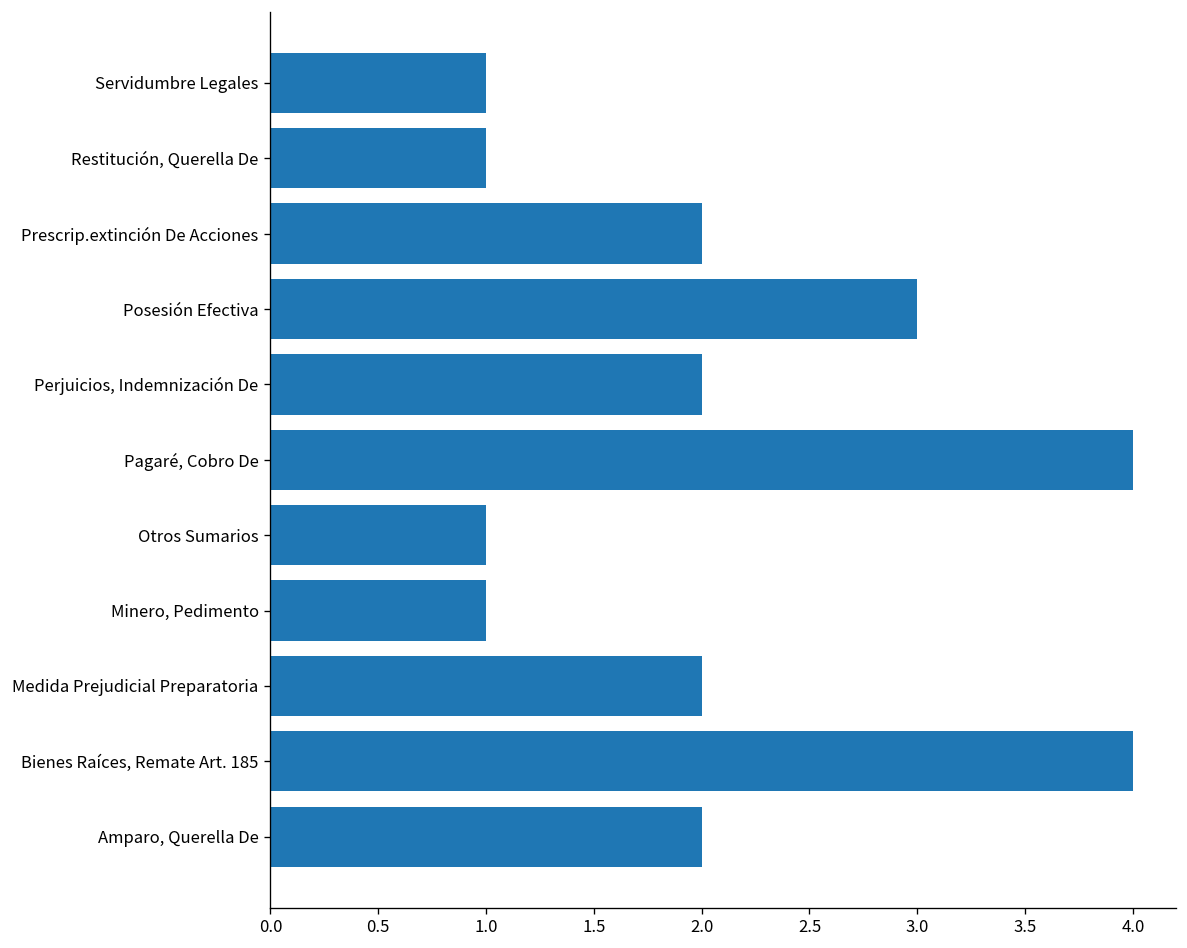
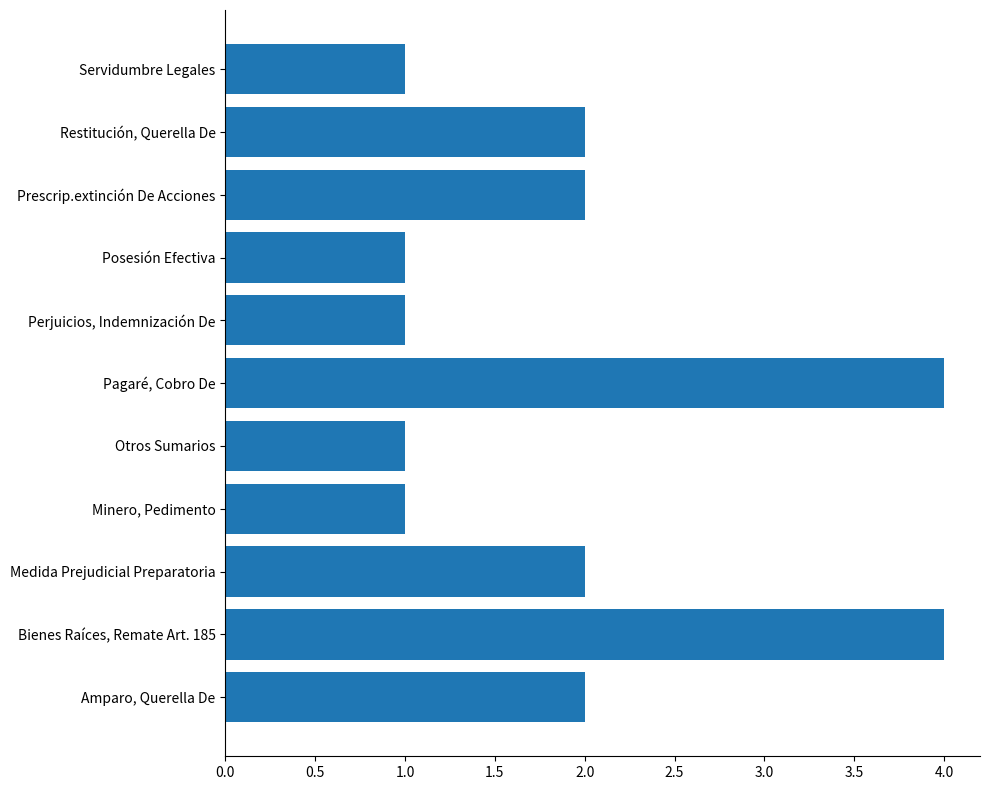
Restitución, Querella De: 1 -> 2
Posesión Efectiva: 3 -> 1
Perjuicios, Indemnización De: 2 -> 1
